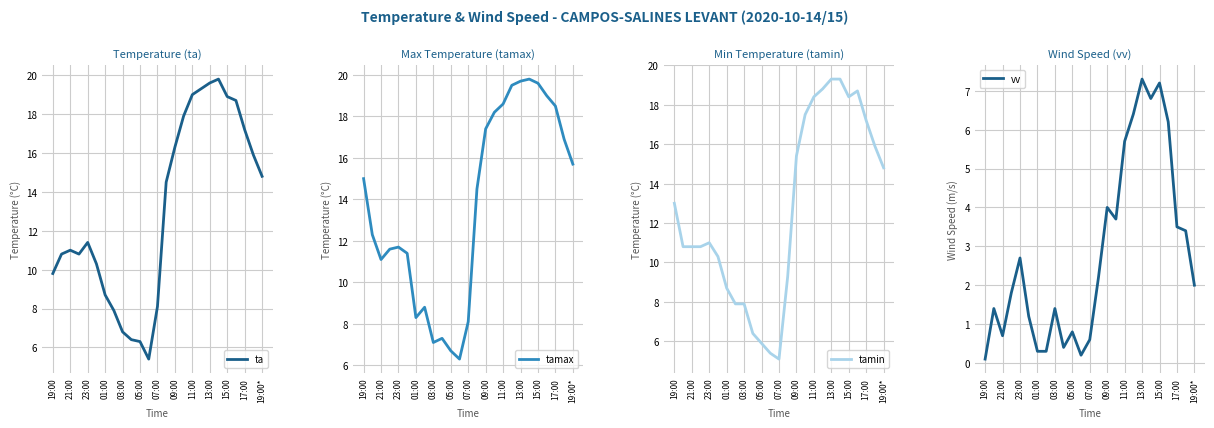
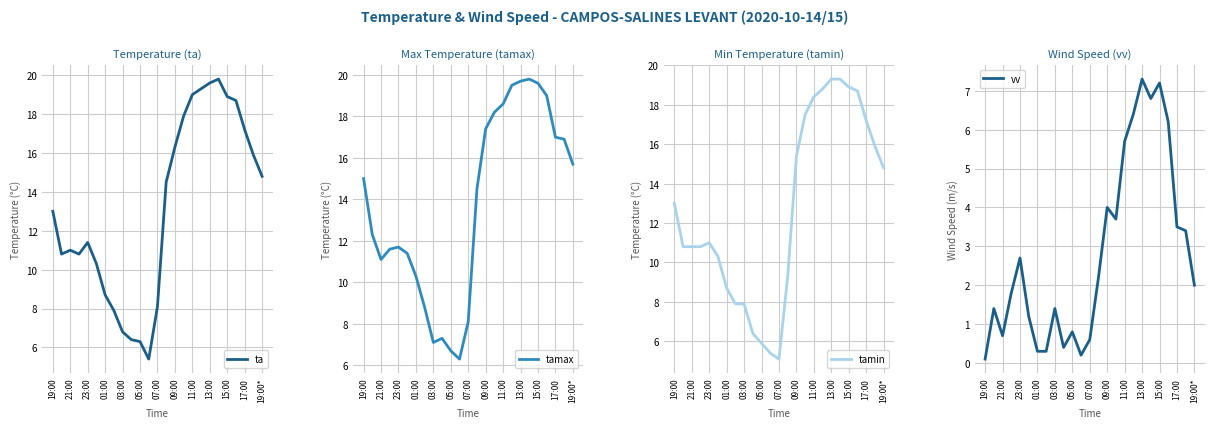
Temperature (ta), 19:00: 9.8 -> 13.0
Max Temperature (tamax), 01:00: 8.3 -> 10.3
Max Temperature (tamax), 17:00: 18.5 -> 17.0
Min Temperature (tamin), 15:00: 18.4 -> 18.9
